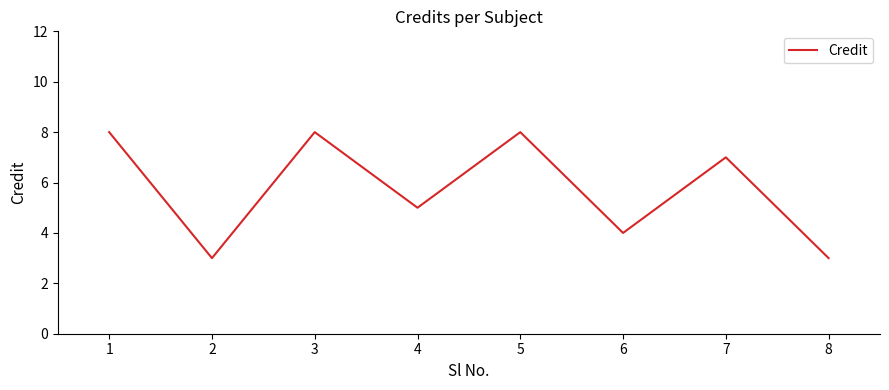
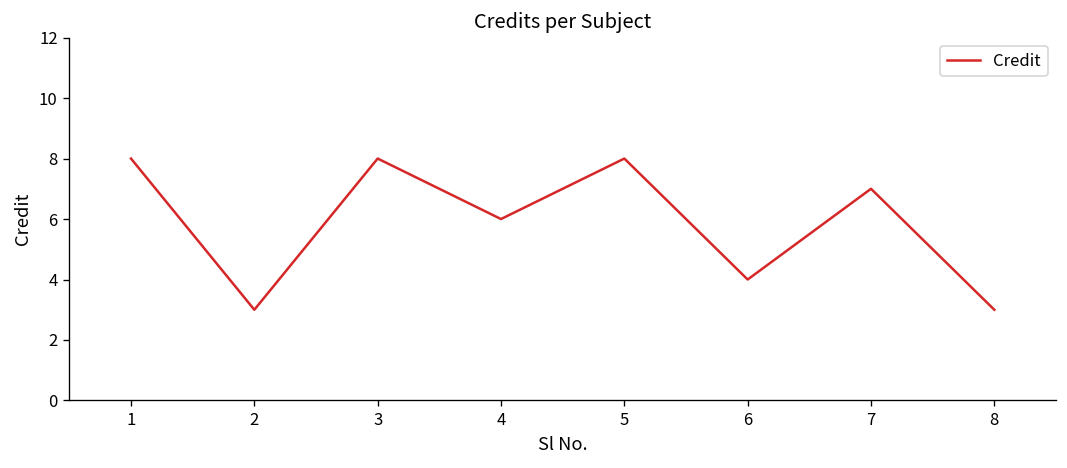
4: 5 -> 6
